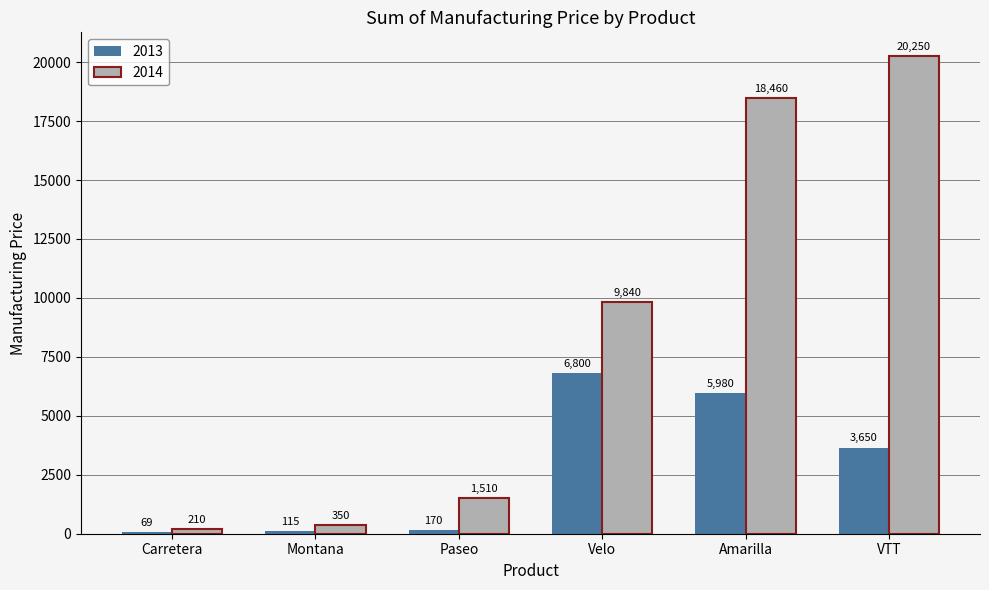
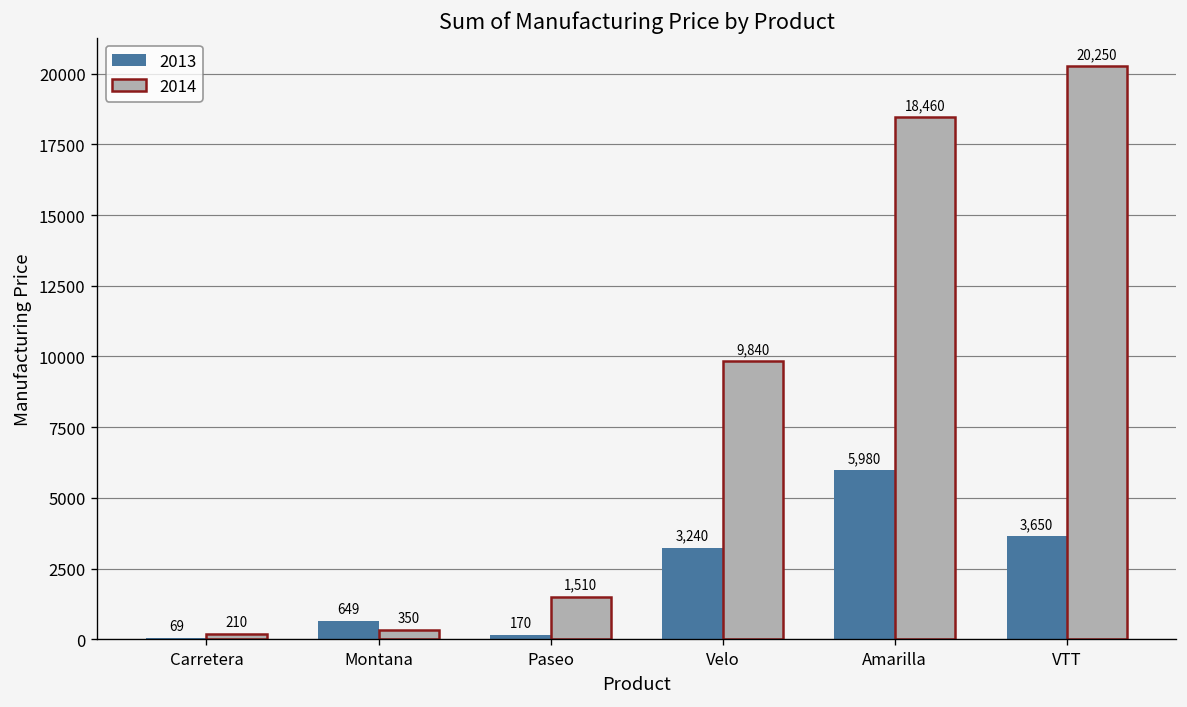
2013, Montana: 115 -> 649
2013, Velo: 6,800 -> 3,240
